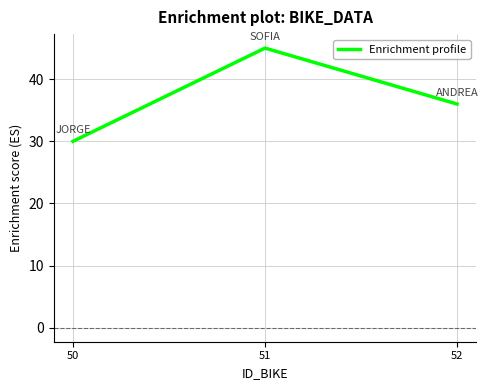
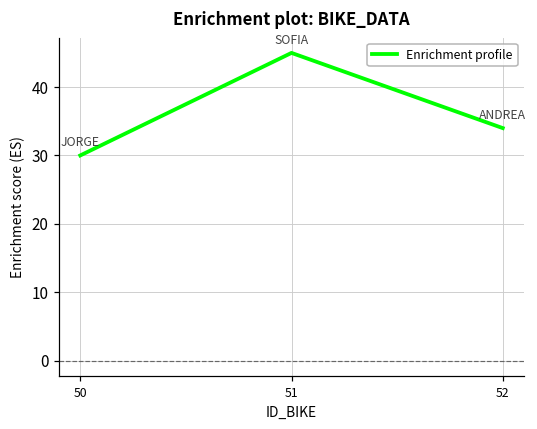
52: 36 -> 34
